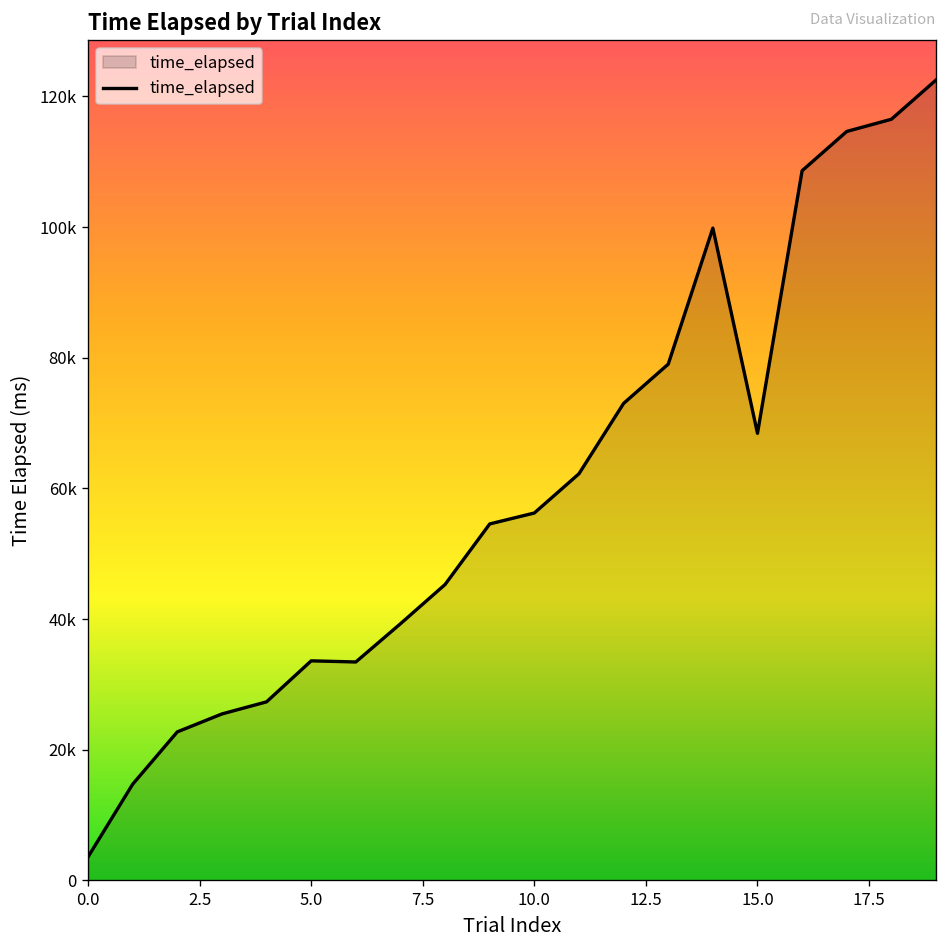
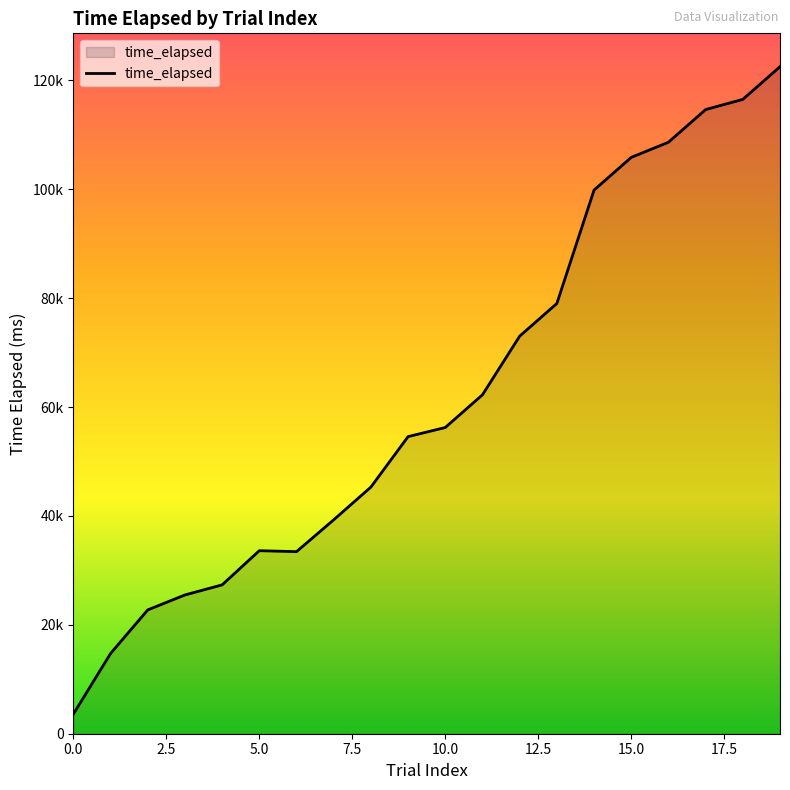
15.0: 68000 -> 106000
